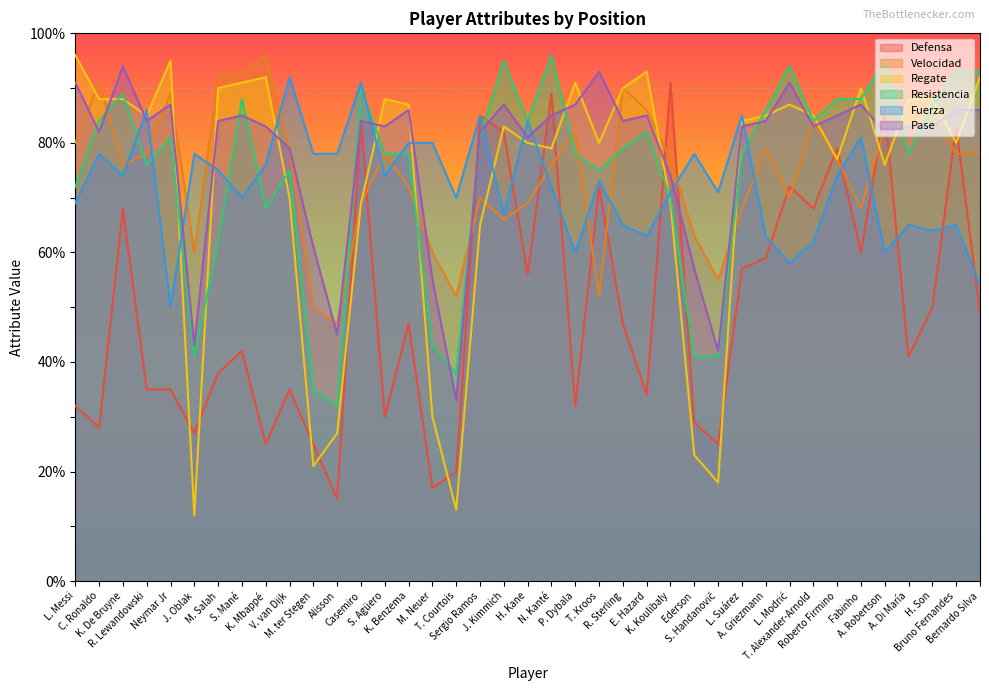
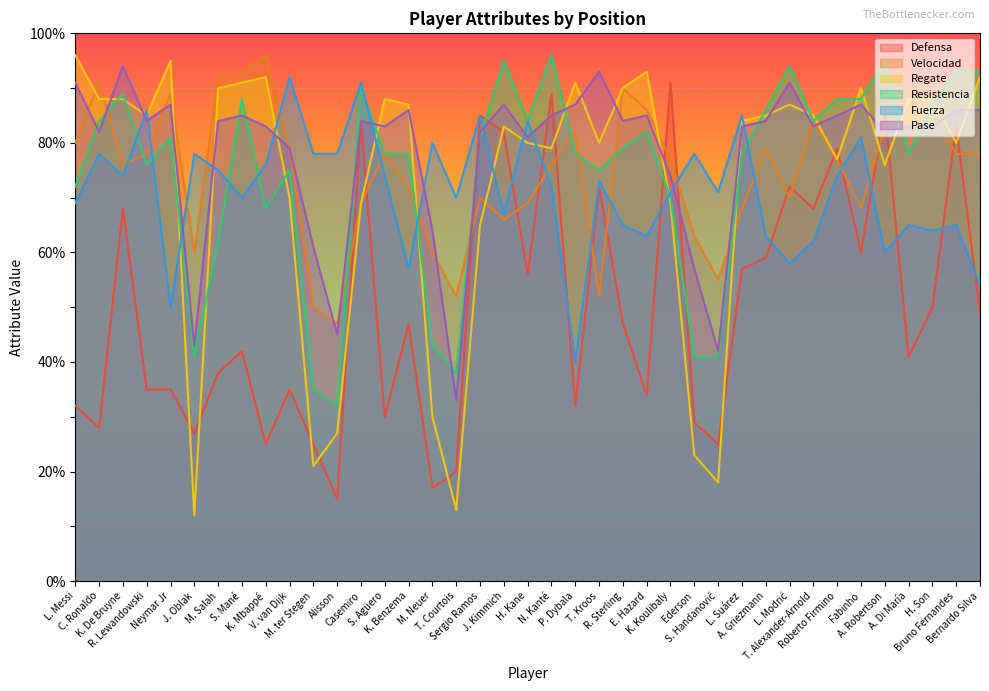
Fuerza, K. Benzema: 80% -> 57%
Pase, M. Neuer: 55% -> 64%
Fuerza, P. Dybala: 60% -> 40%
